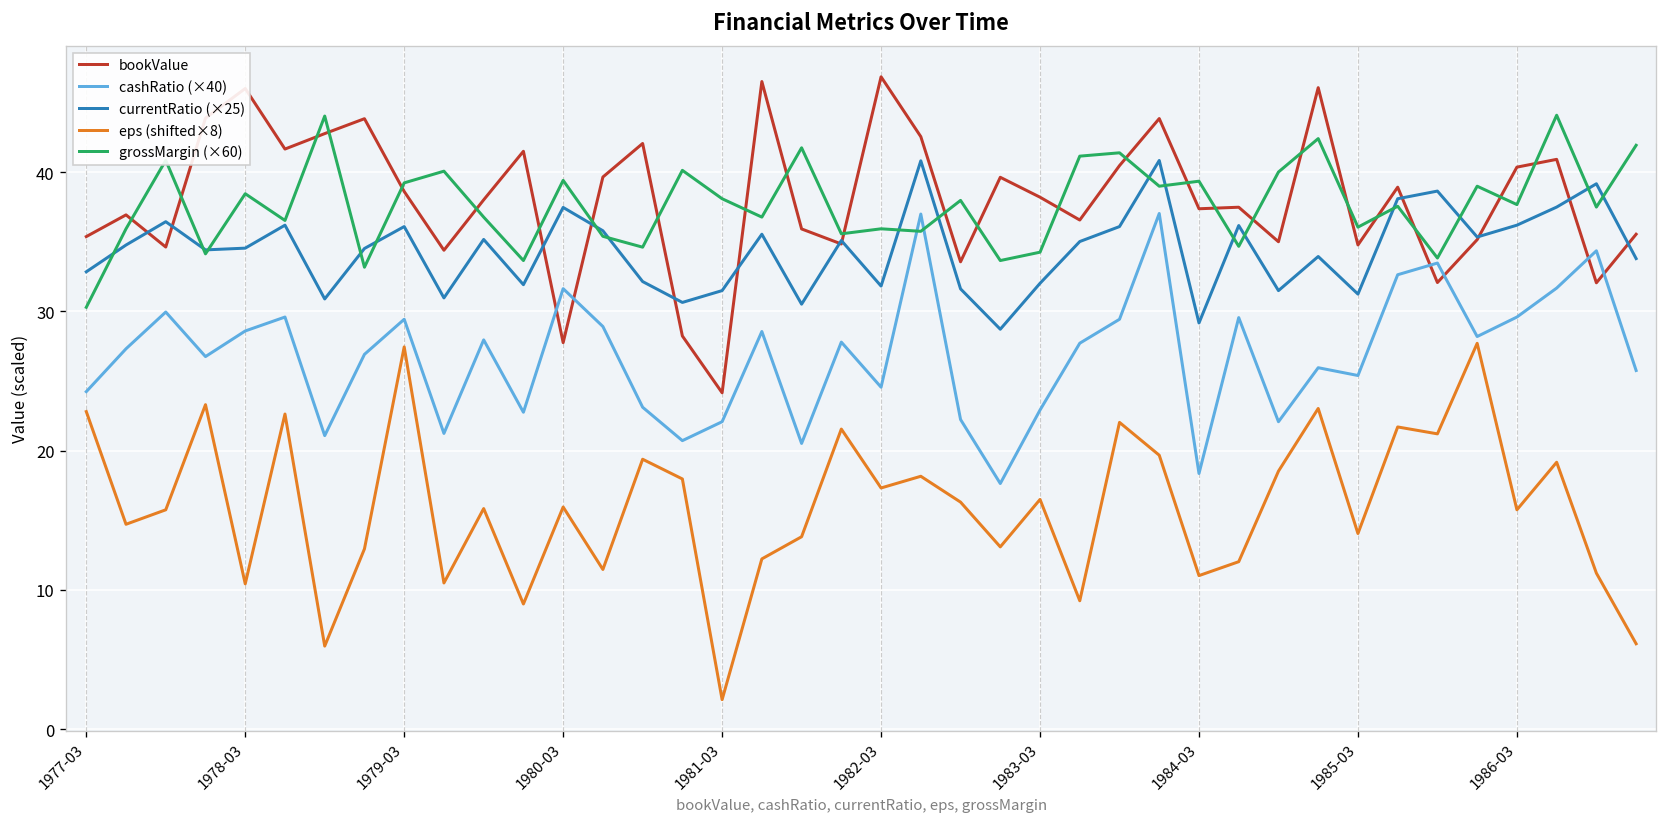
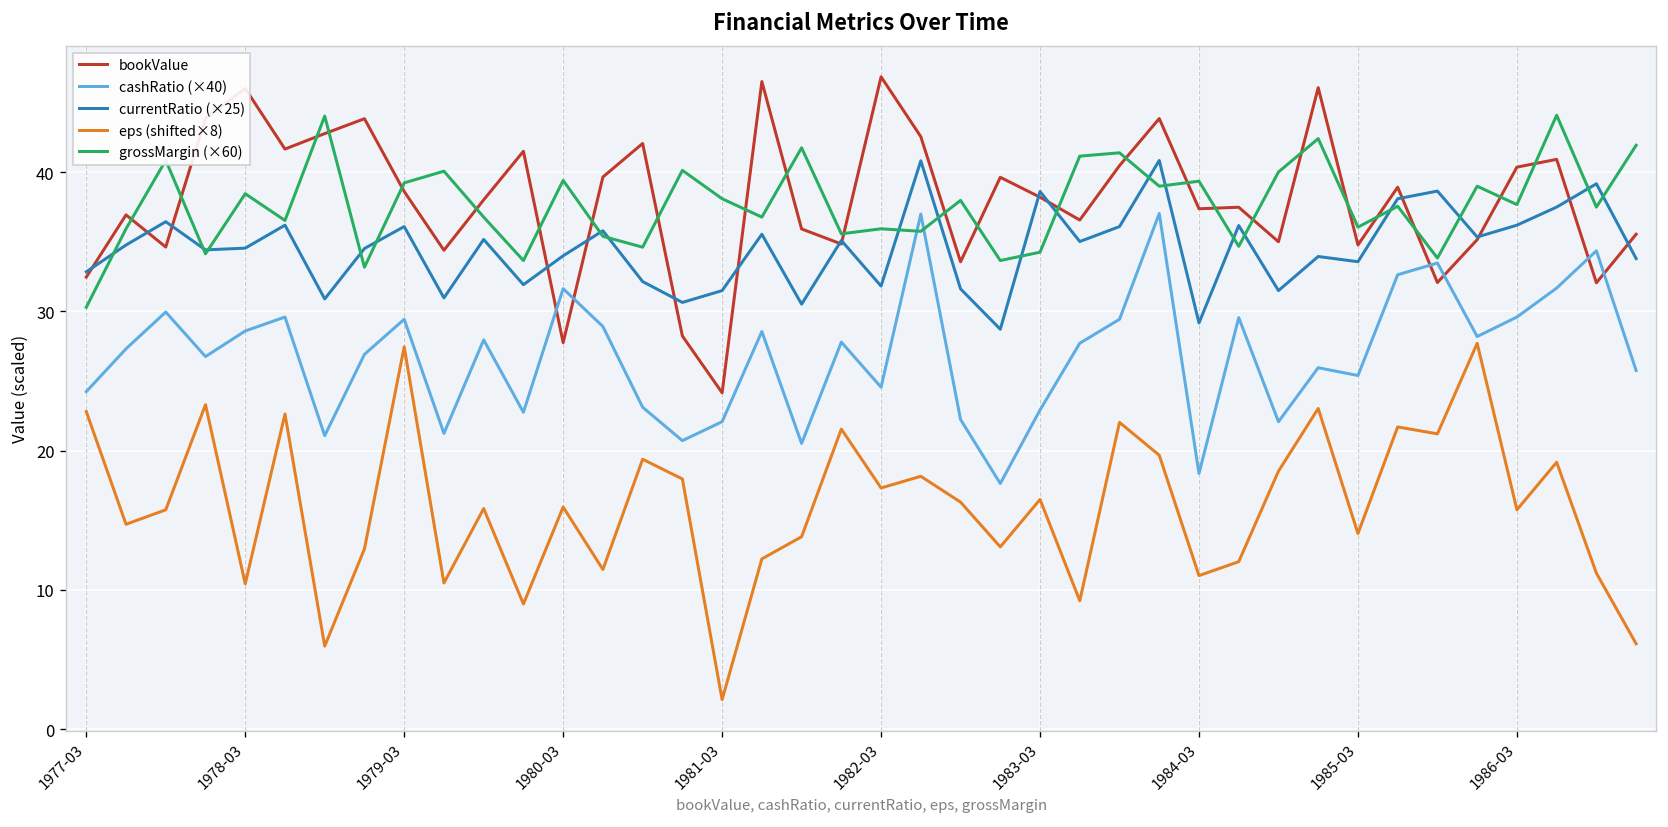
bookValue, 1977-03: 35.4 -> 32.5
currentRatio (×25), 1980-03: 37.5 -> 34.0
currentRatio (×25), 1983-03: 32.0 -> 38.6
currentRatio (×25), 1985-03: 31.3 -> 33.6
